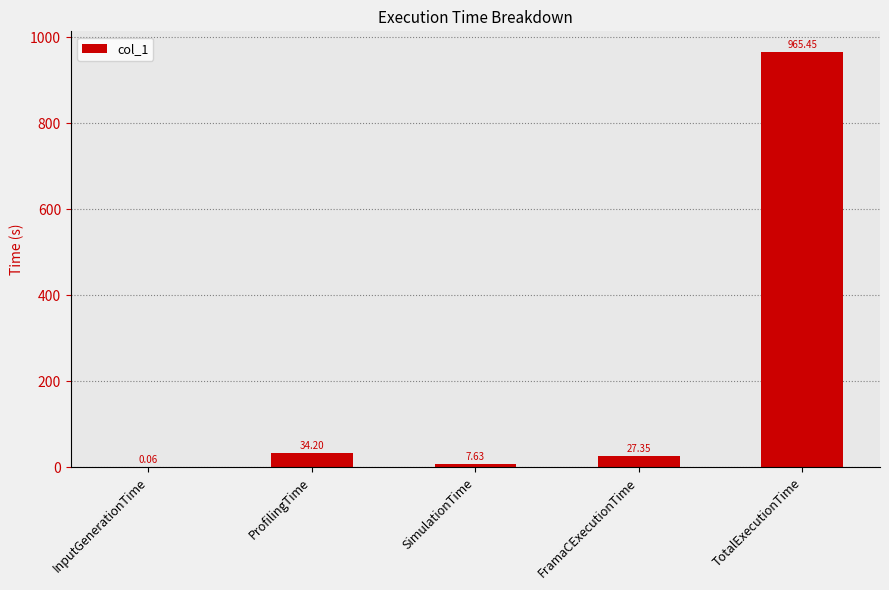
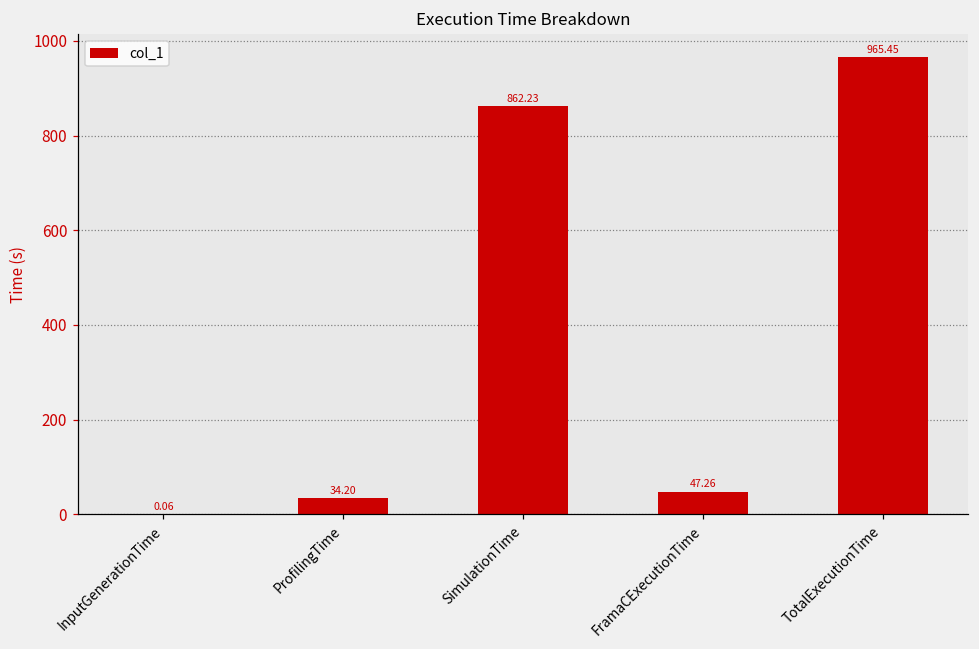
SimulationTime: 7.63 -> 862.23
FramaCExecutionTime: 27.35 -> 47.26
